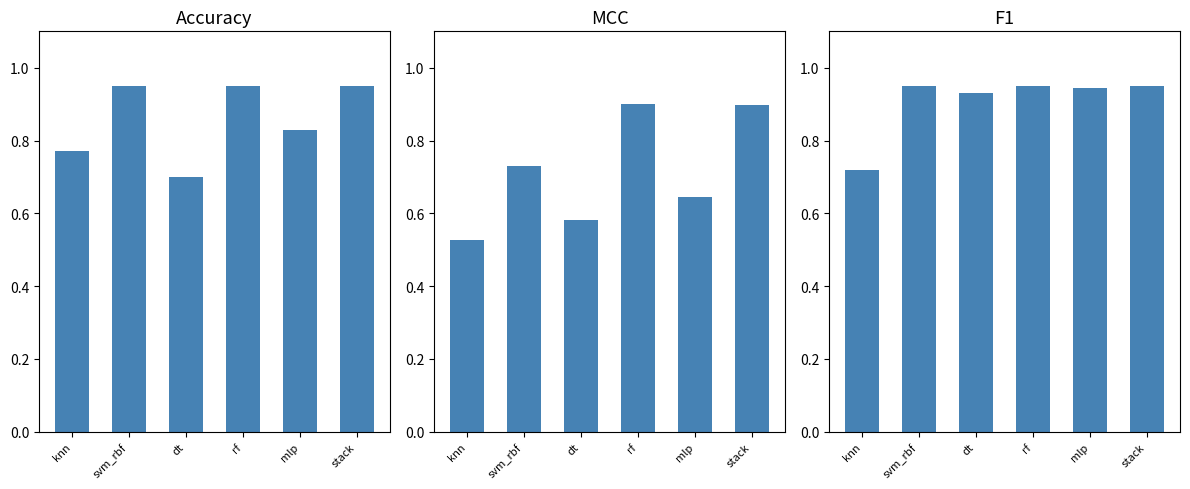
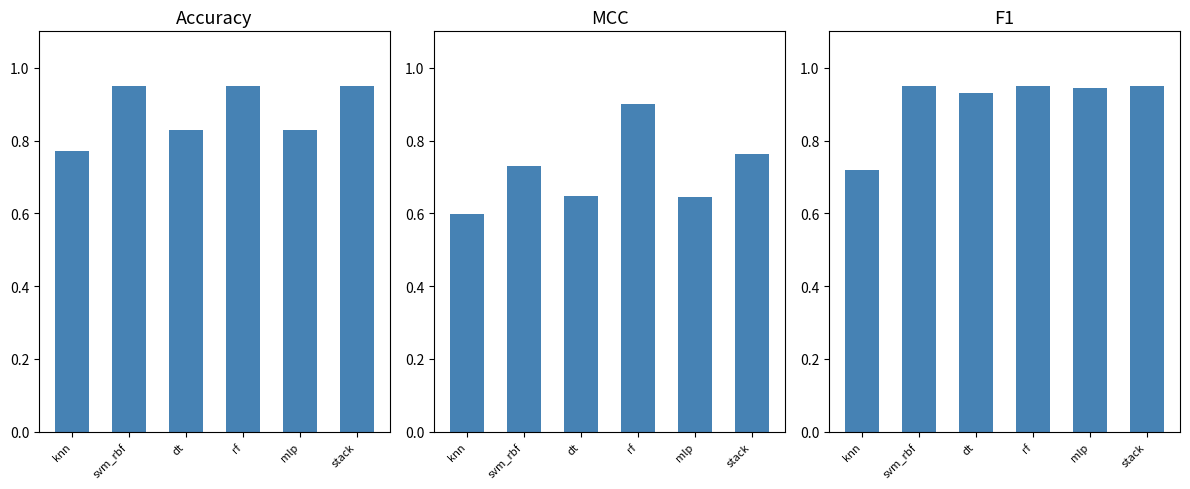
Accuracy, dt: 0.70 -> 0.83
MCC, knn: 0.53 -> 0.60
MCC, dt: 0.58 -> 0.65
MCC, stack: 0.90 -> 0.76
